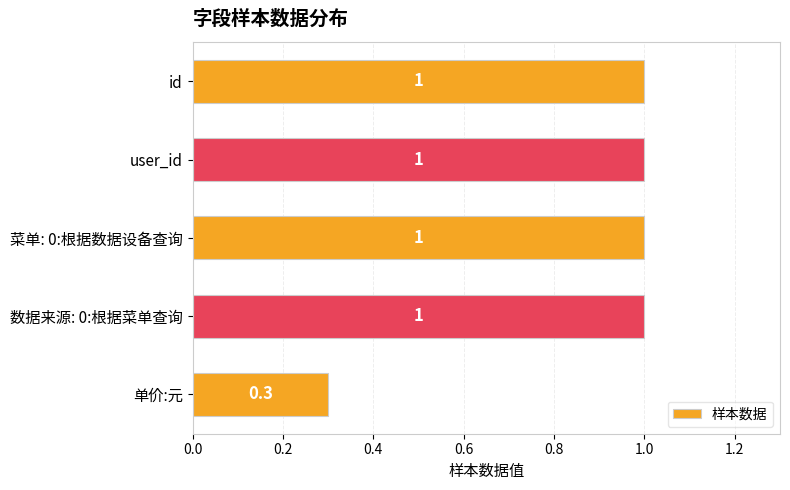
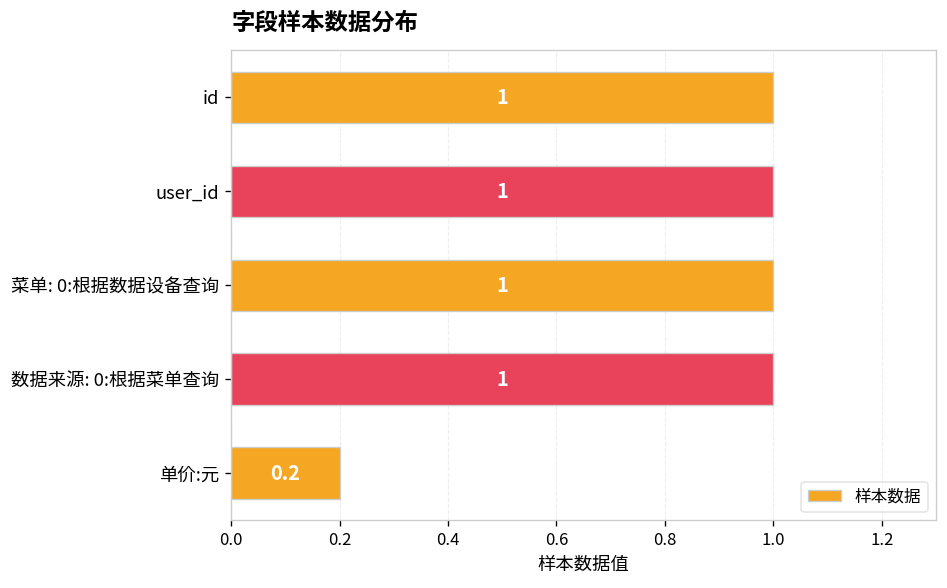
单价:元: 0.3 -> 0.2
